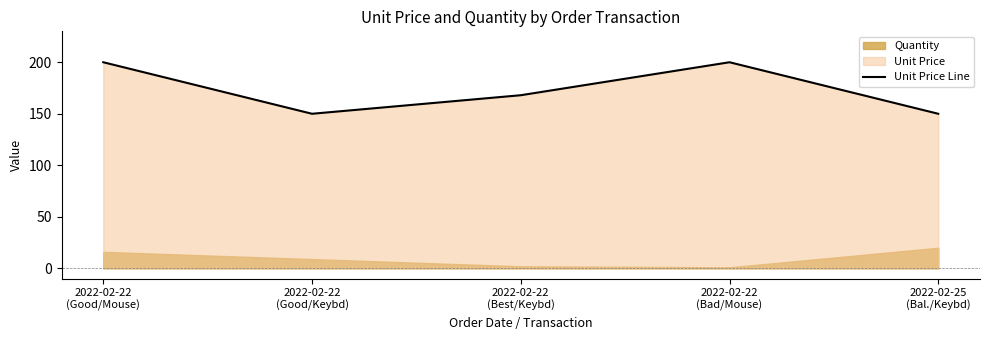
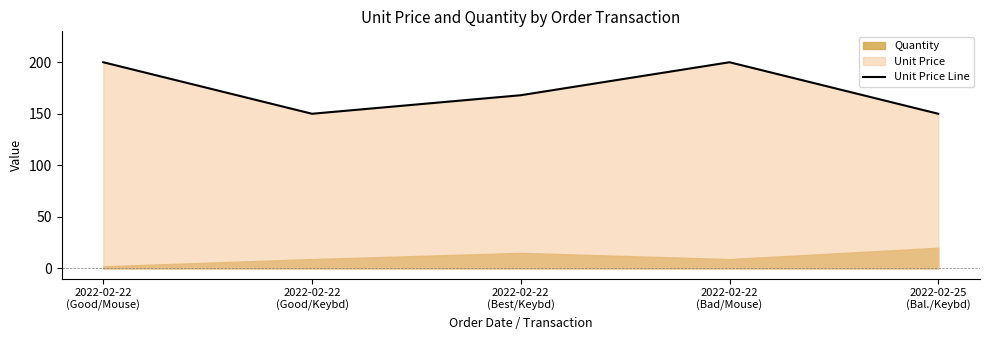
Quantity, 2022-02-22 (Good/Mouse): 16 -> 2
Quantity, 2022-02-22 (Best/Keybd): 2 -> 15
Quantity, 2022-02-22 (Bad/Mouse): 1 -> 9
